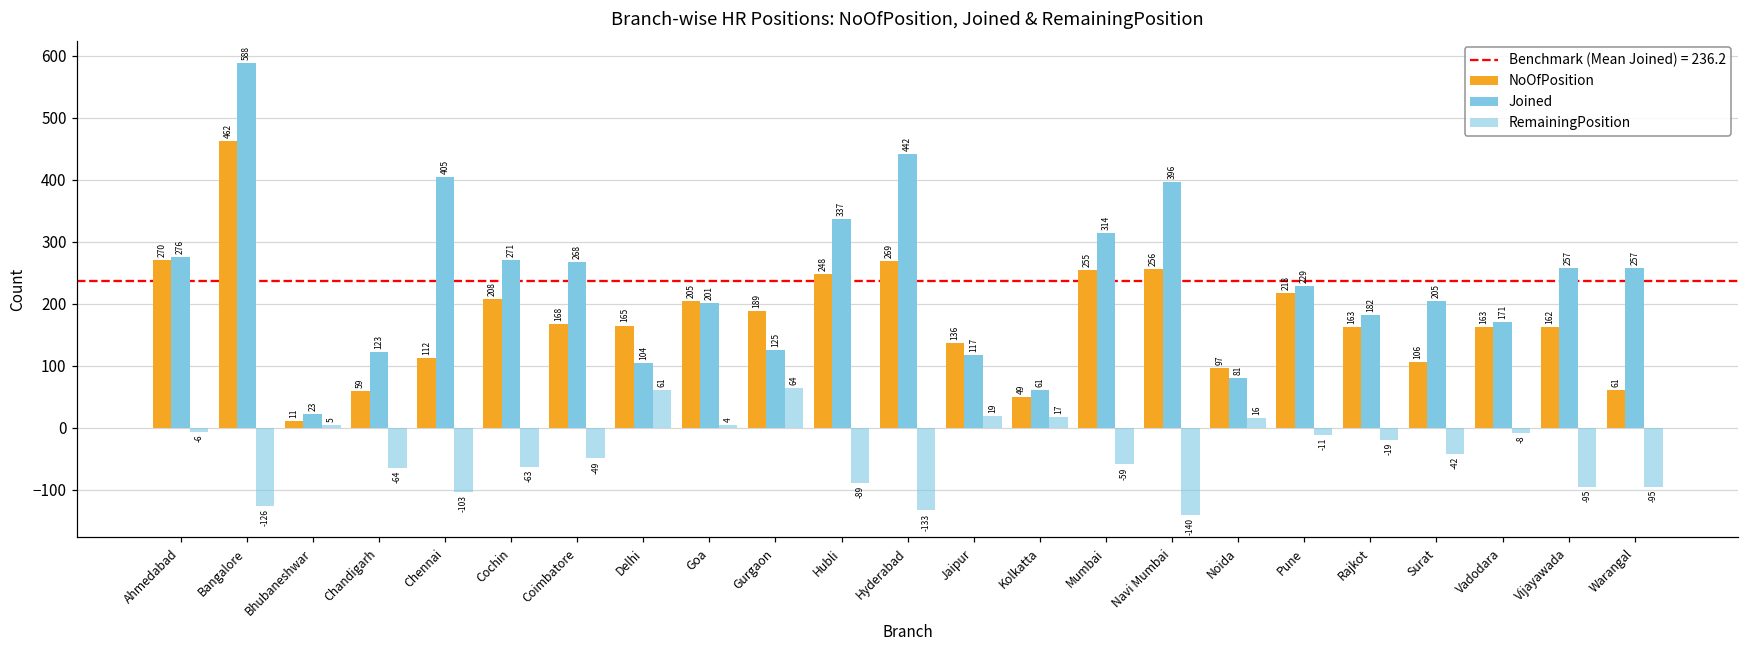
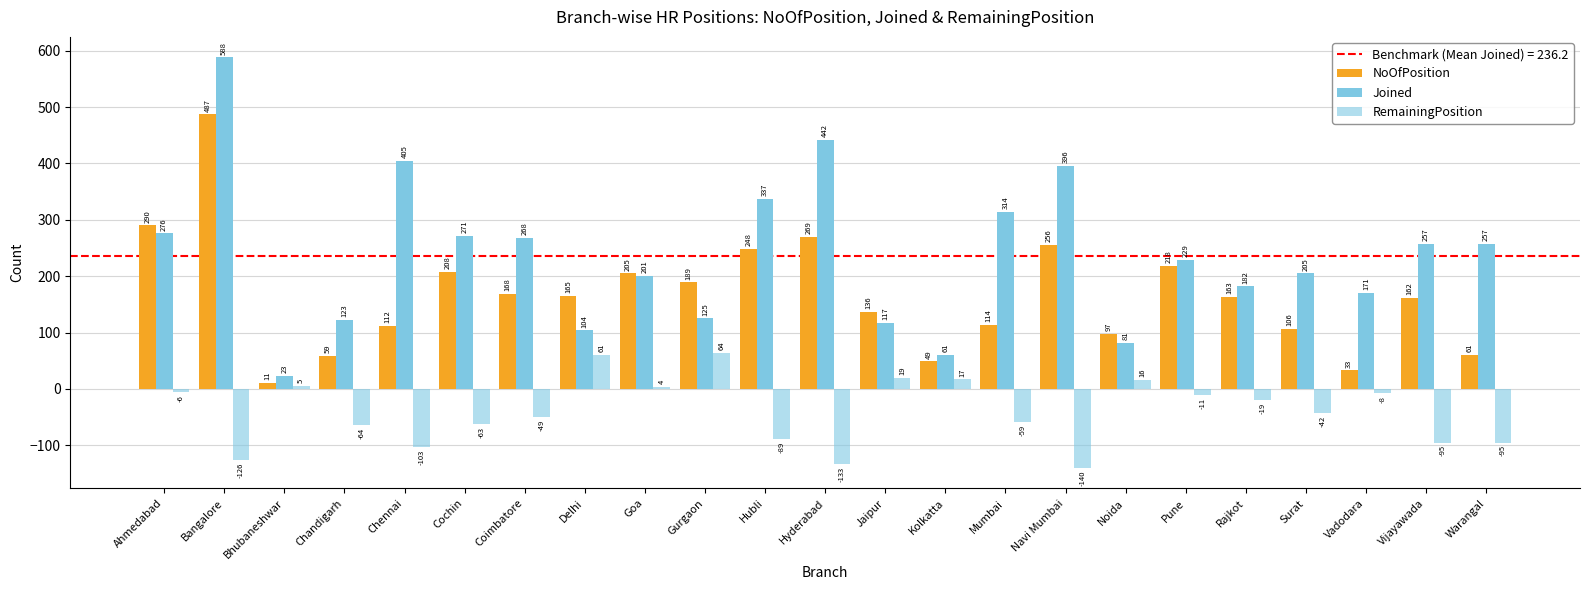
NoOfPosition, Ahmedabad: 270 -> 290
NoOfPosition, Bangalore: 462 -> 487
NoOfPosition, Mumbai: 255 -> 114
NoOfPosition, Vadodara: 163 -> 33
